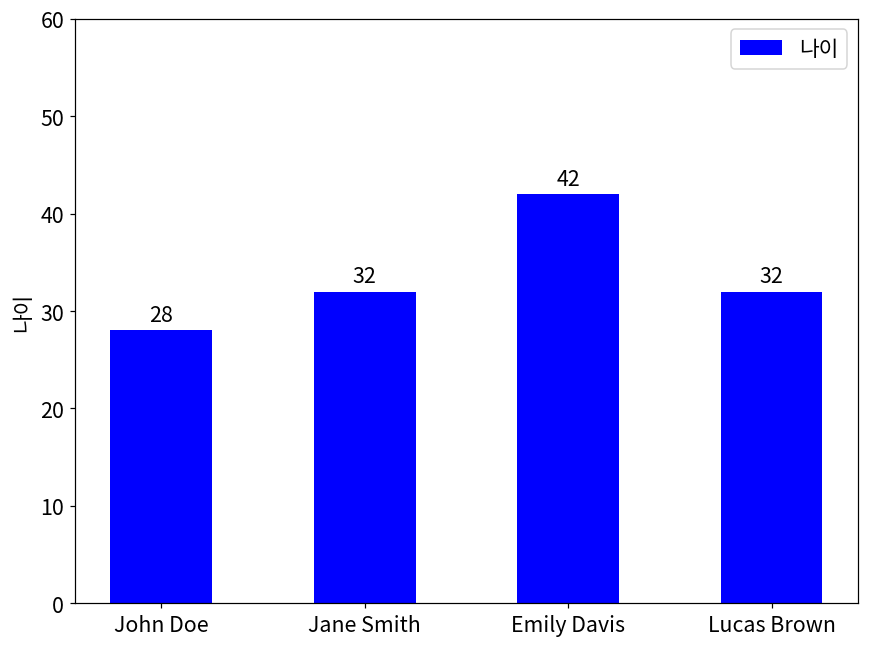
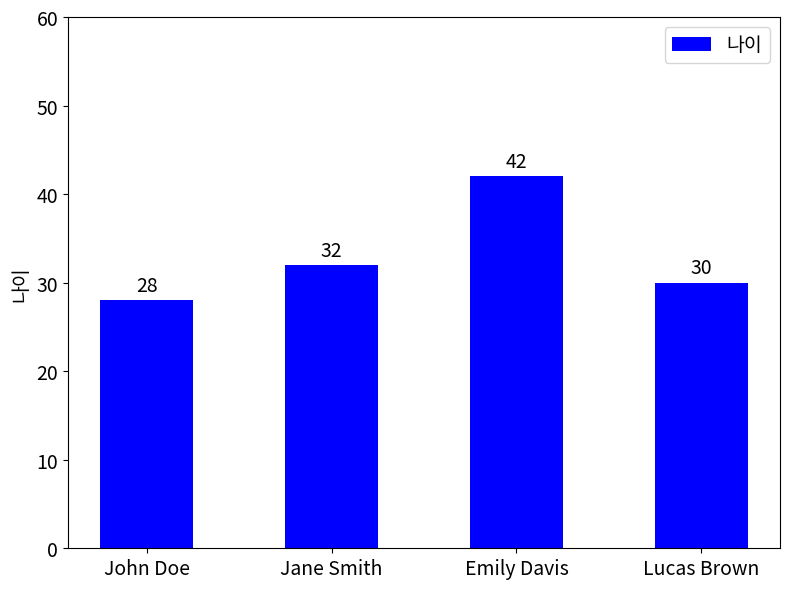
Lucas Brown: 32 -> 30
